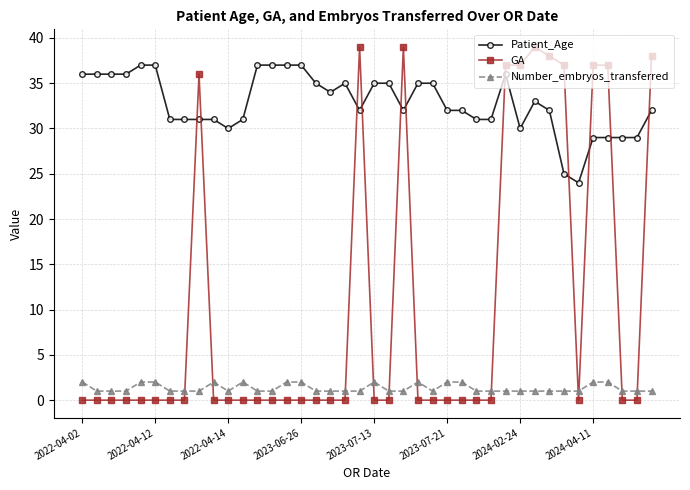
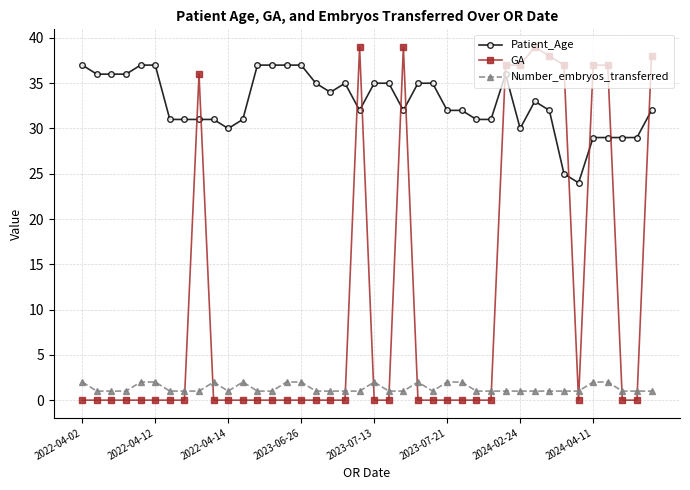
Patient_Age, 2022-04-02: 36 -> 37
